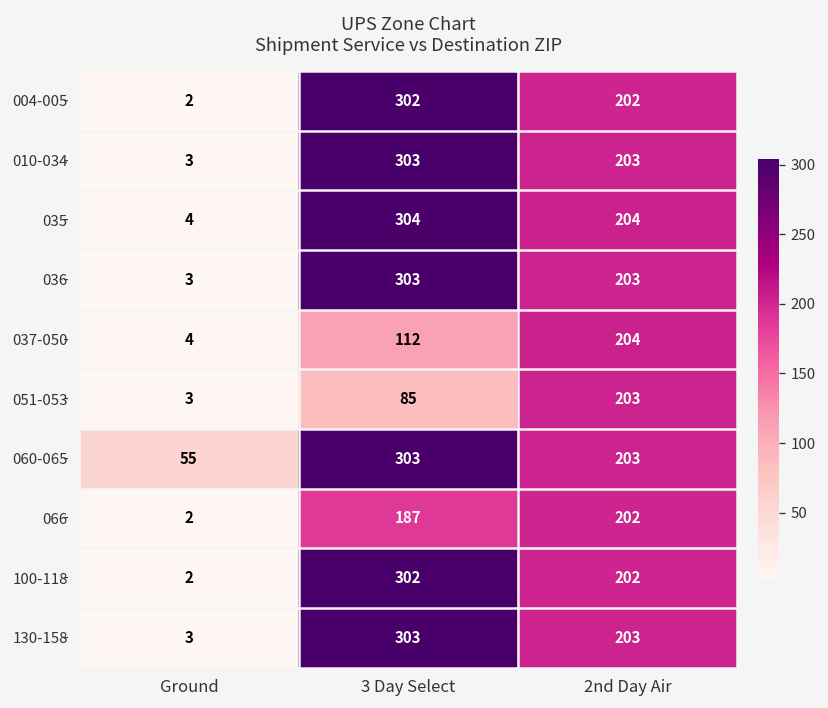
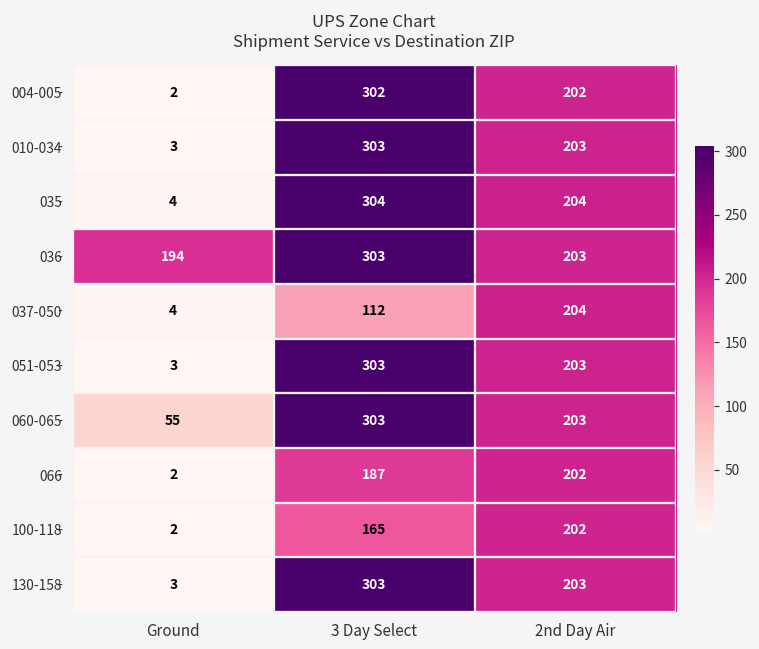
036, Ground: 3 -> 194
051-053, 3 Day Select: 85 -> 303
100-118, 3 Day Select: 302 -> 165
